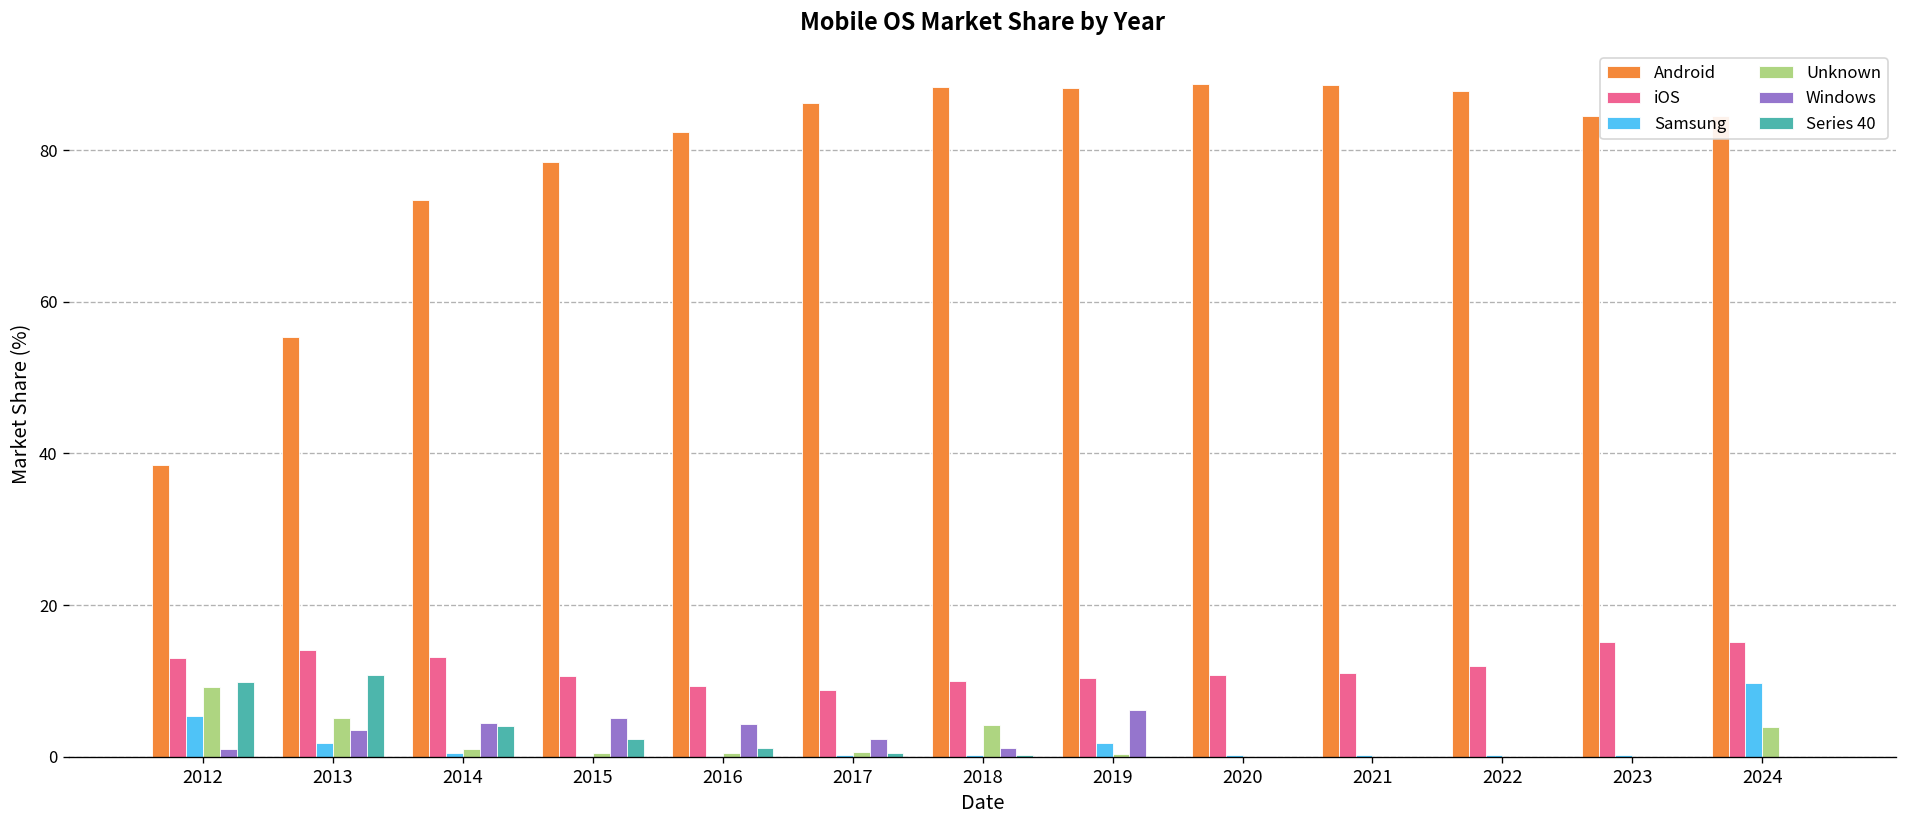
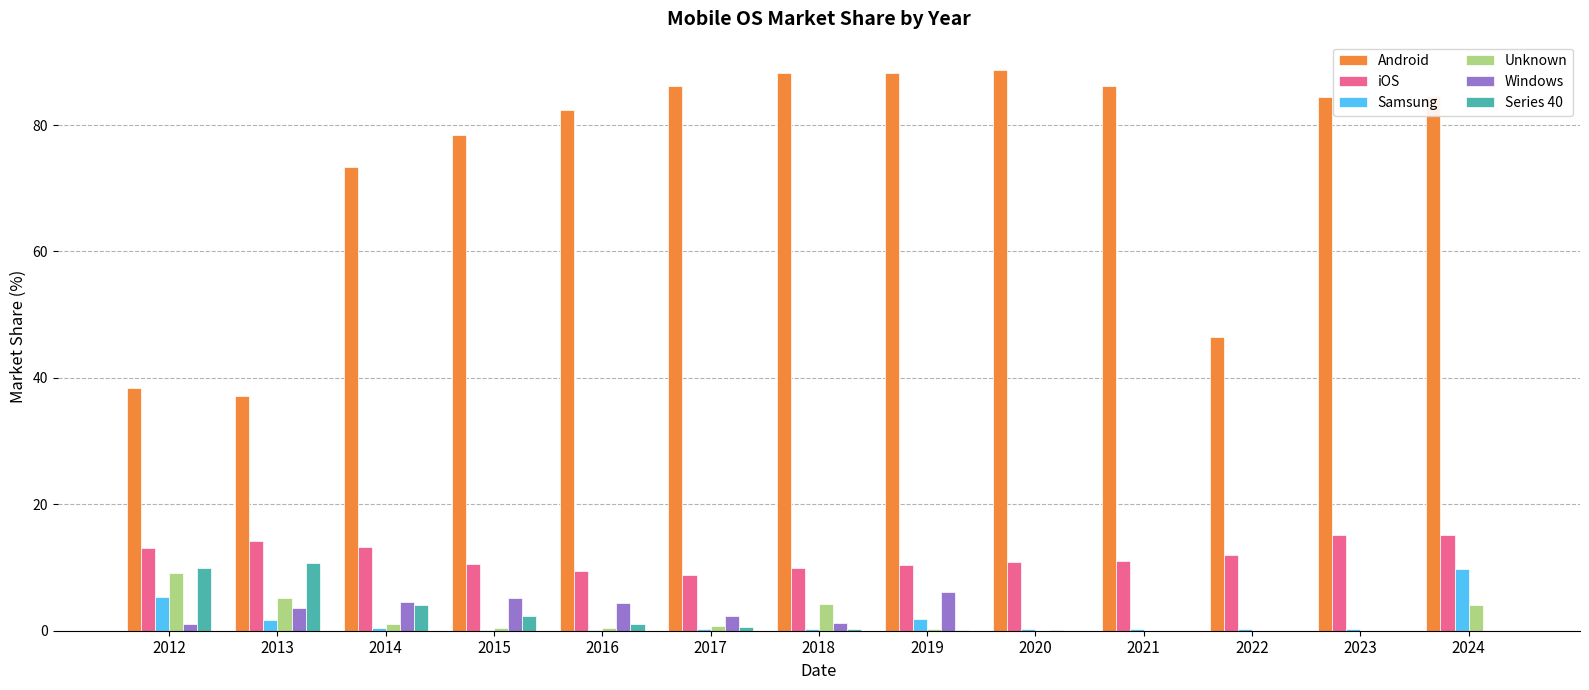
Android, 2013: 55 -> 37
Android, 2021: 89 -> 86
Android, 2022: 88 -> 46
